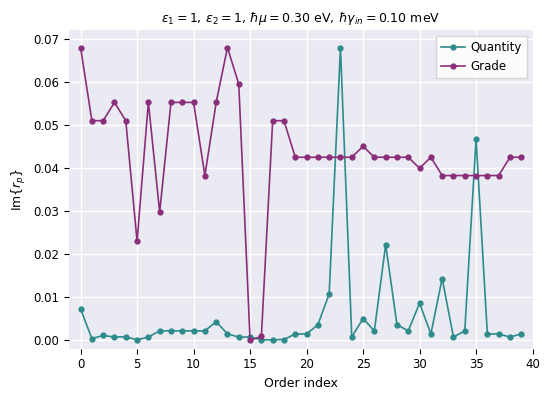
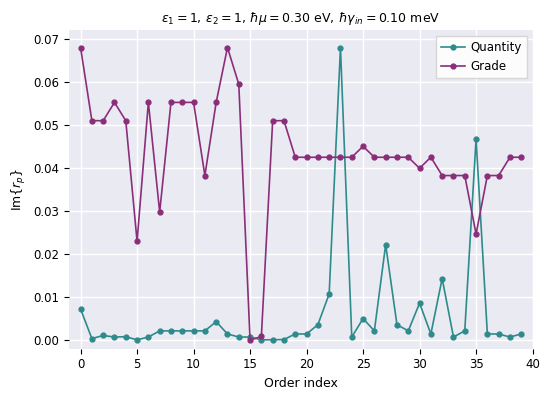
Grade, 35: 0.038 -> 0.025
